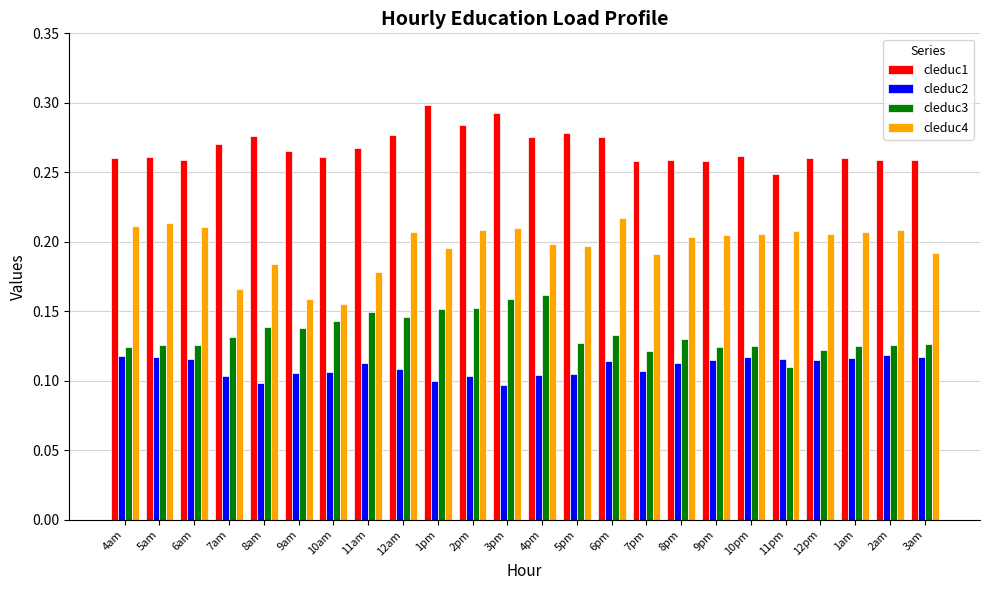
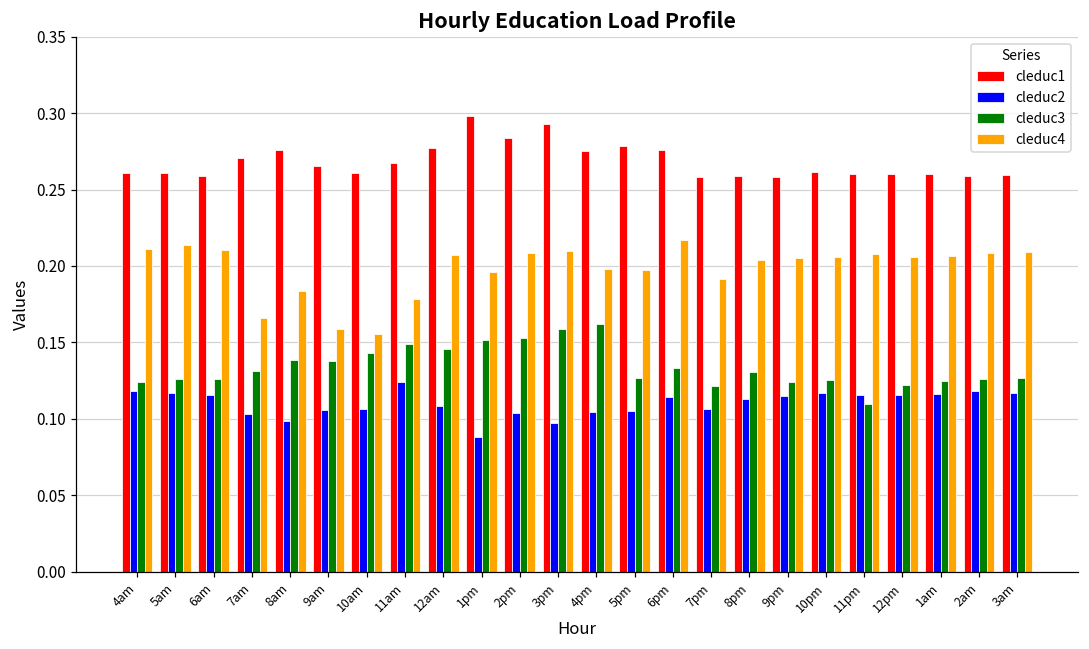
cleduc2, 11am: 0.113 -> 0.124
cleduc2, 1pm: 0.100 -> 0.088
cleduc1, 11pm: 0.249 -> 0.260
cleduc4, 3am: 0.192 -> 0.209
